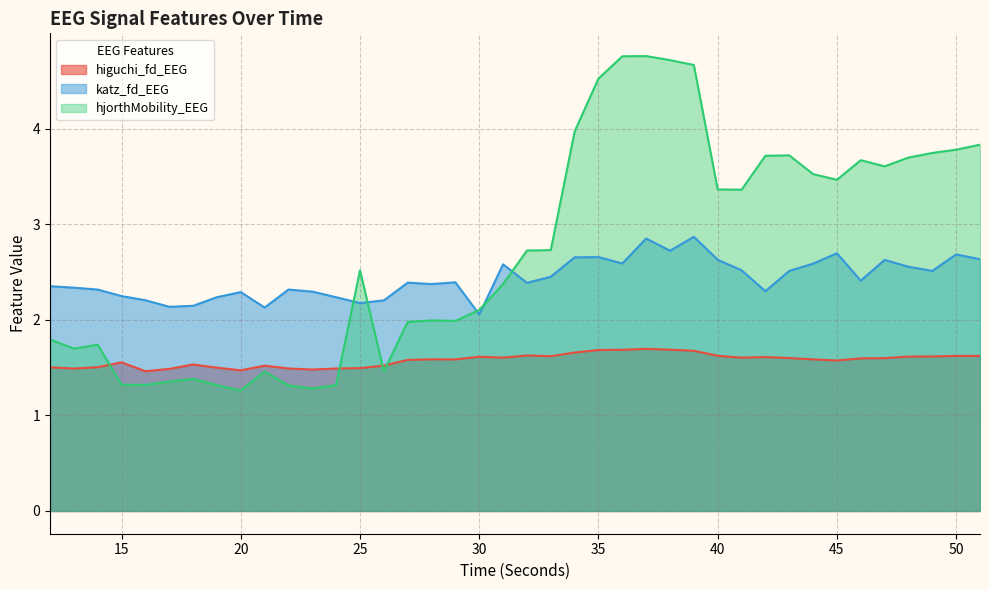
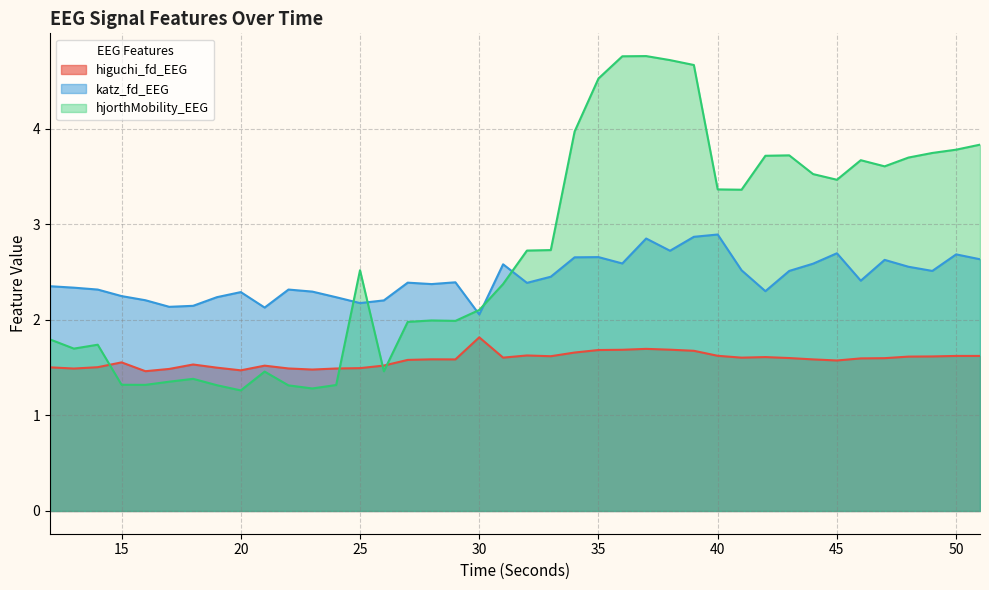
higuchi_fd_EEG, 30: 1.6 -> 1.8
katz_fd_EEG, 40: 2.6 -> 2.9
